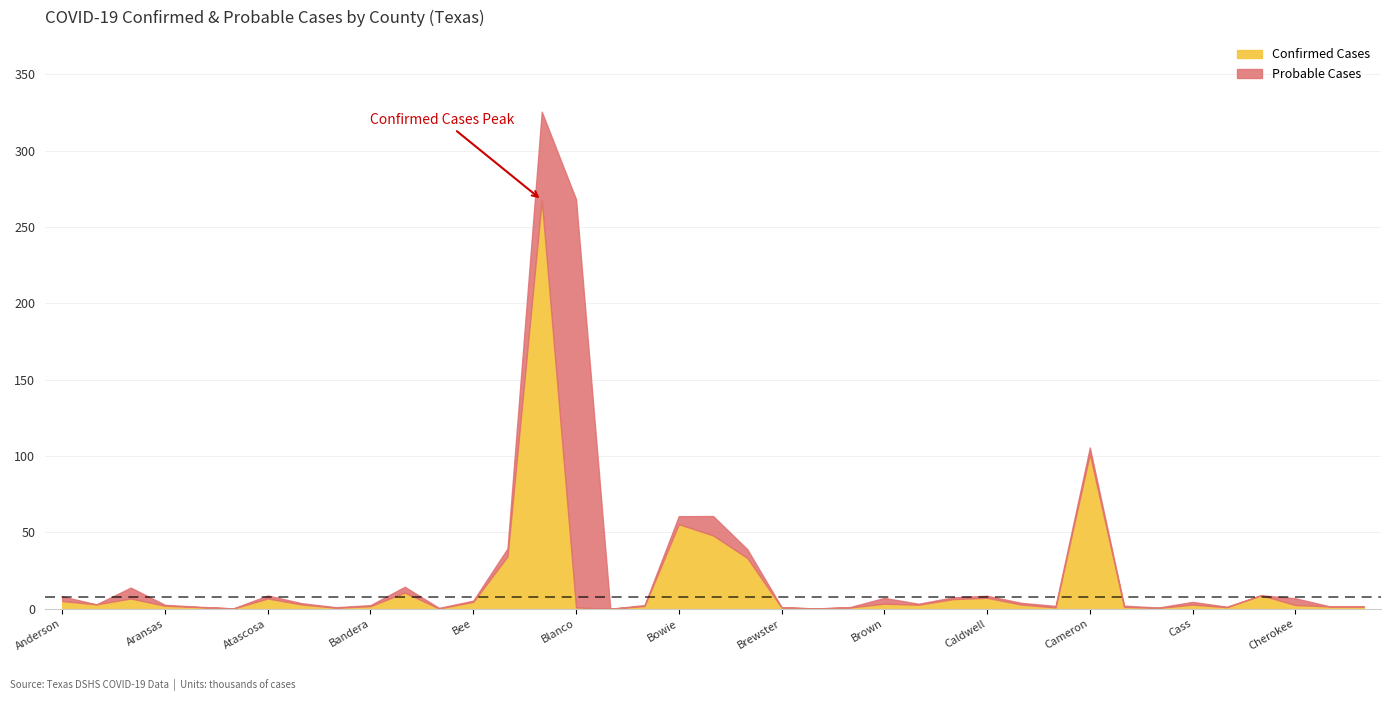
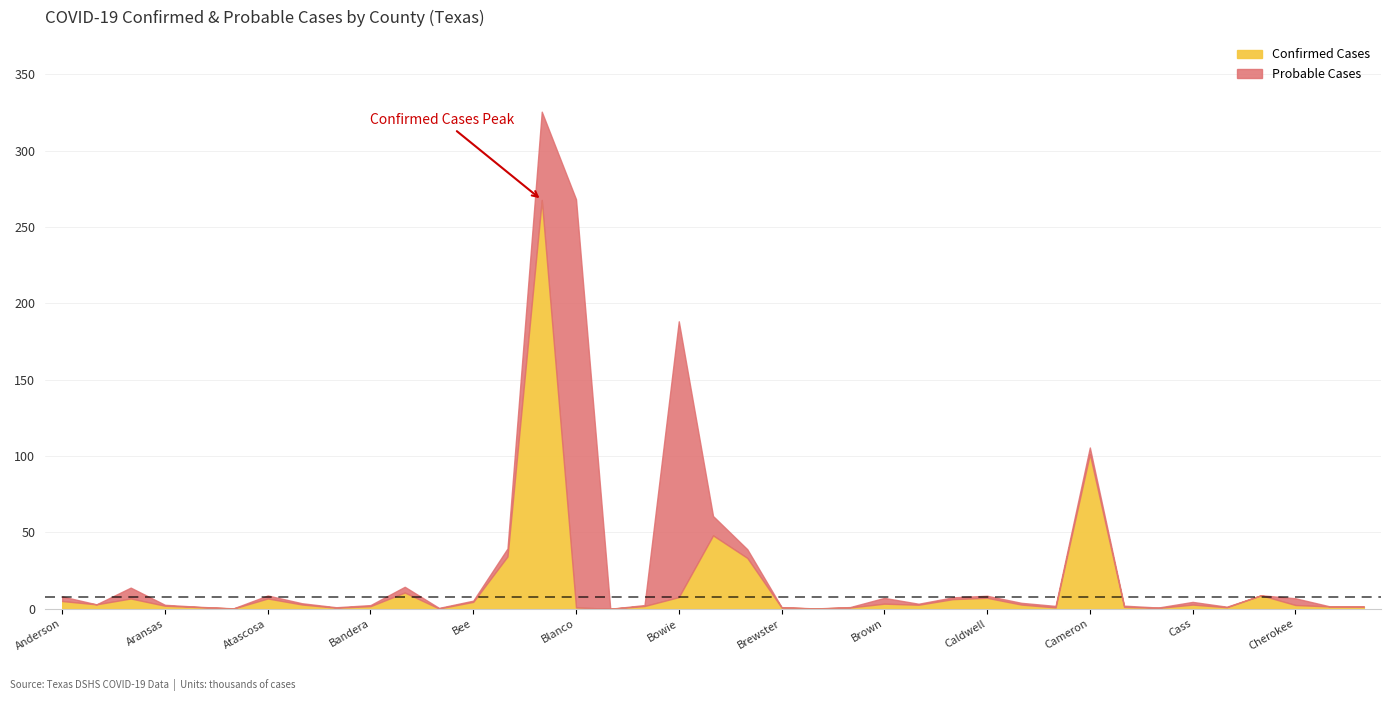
Confirmed Cases, Bowie: 55 -> 8
Probable Cases, Bowie: 5 -> 181
